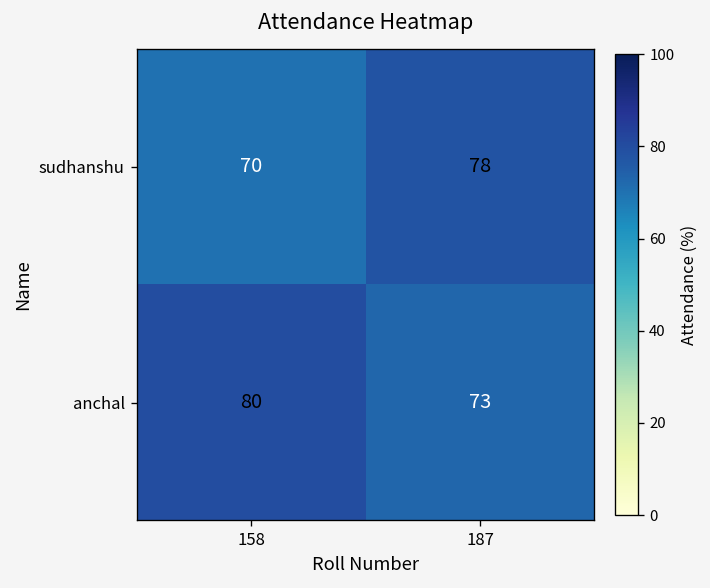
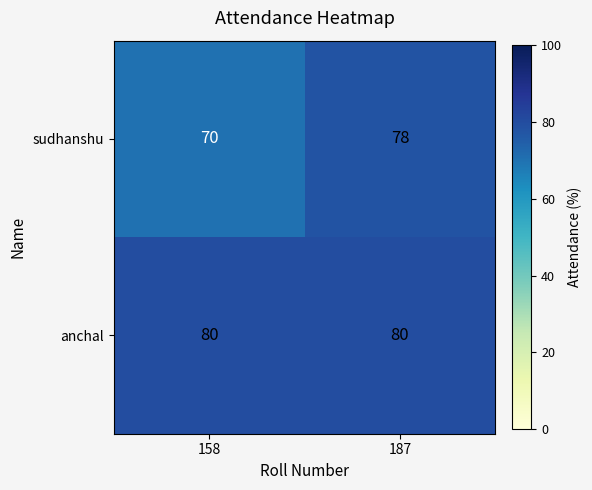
anchal, 187: 73 -> 80
